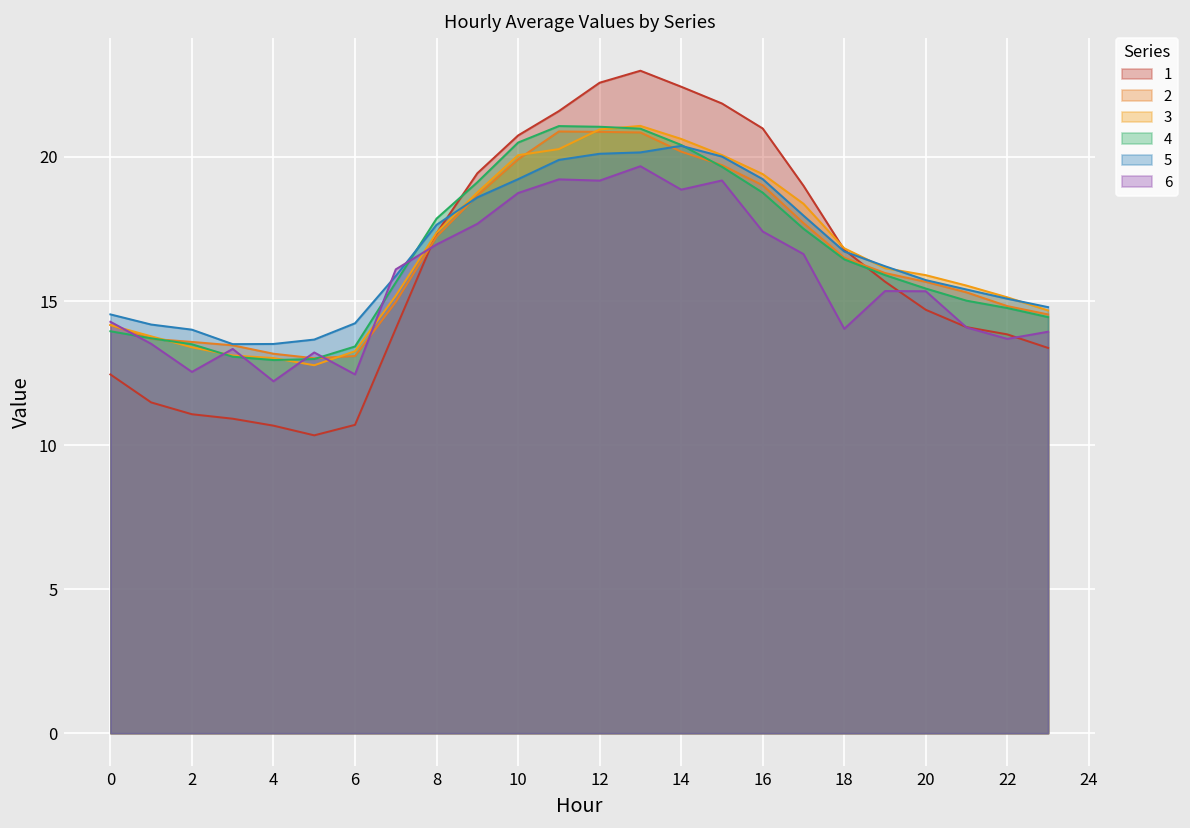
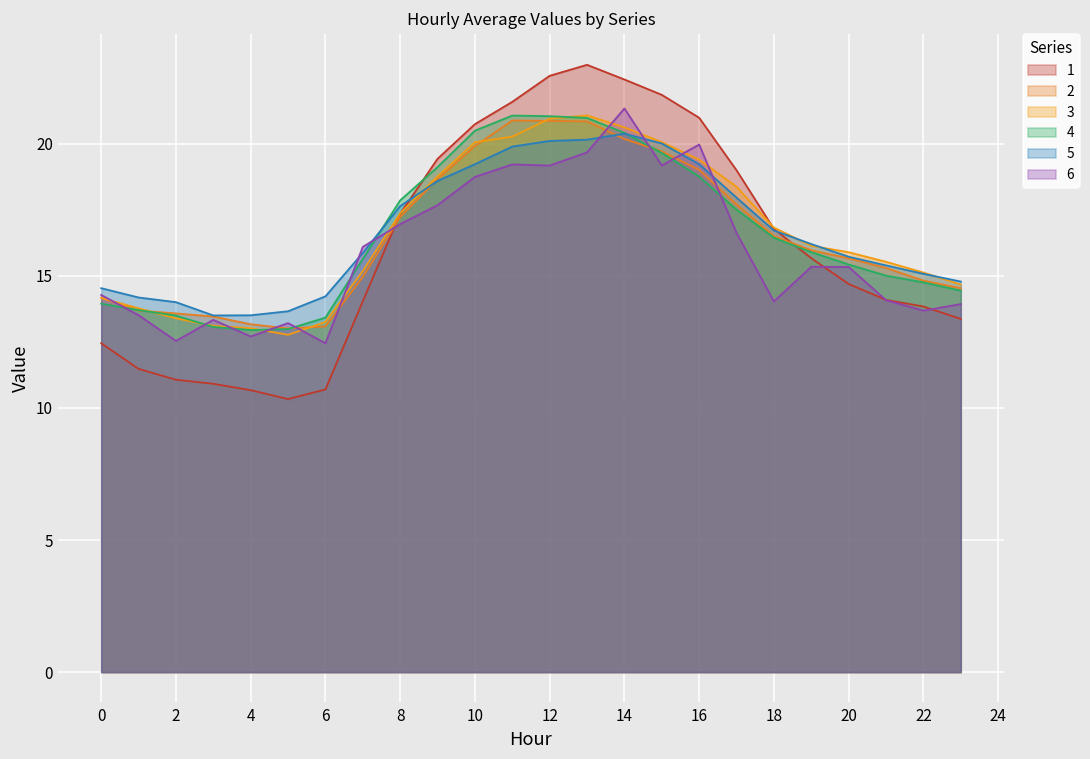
6, 4: 12.2 -> 12.7
6, 14: 18.9 -> 21.3
6, 16: 17.4 -> 20.0
